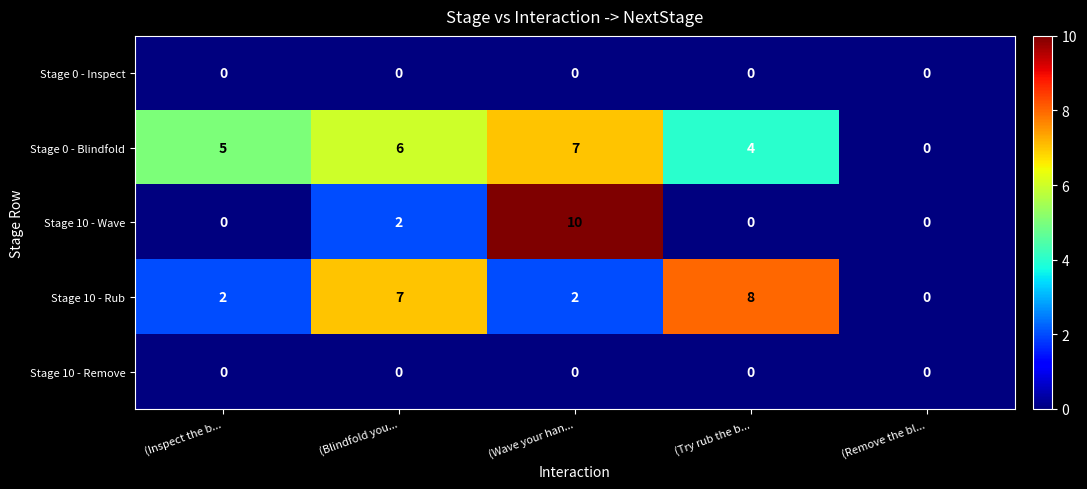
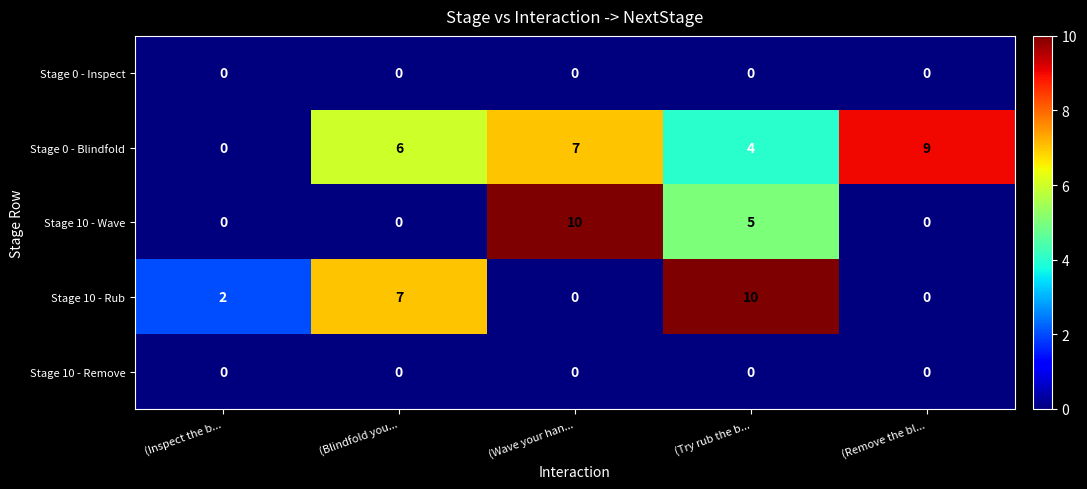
Stage 0 - Blindfold, (Inspect the b...: 5 -> 0
Stage 0 - Blindfold, (Remove the bl...: 0 -> 9
Stage 10 - Wave, (Blindfold you...: 2 -> 0
Stage 10 - Wave, (Try rub the b...: 0 -> 5
Stage 10 - Rub, (Wave your han...: 2 -> 0
Stage 10 - Rub, (Try rub the b...: 8 -> 10
